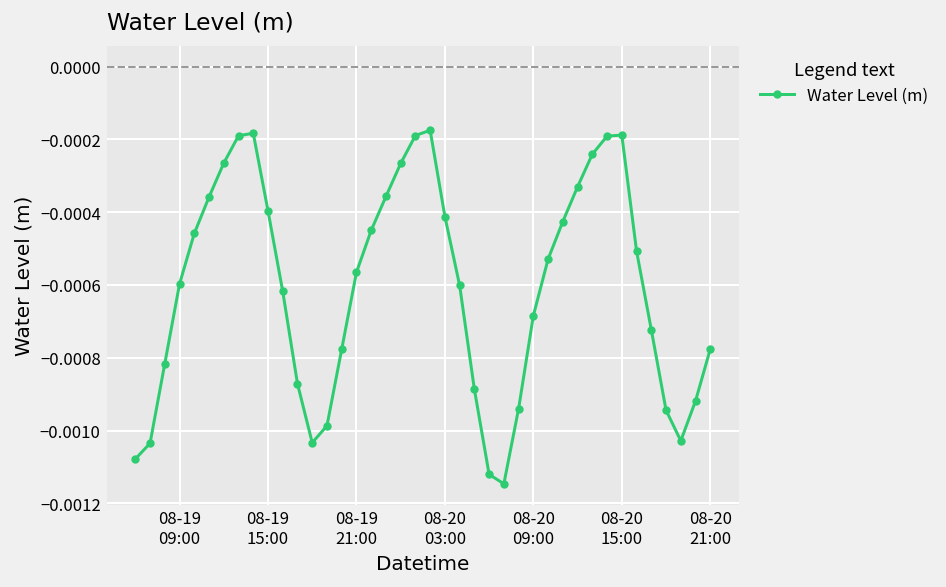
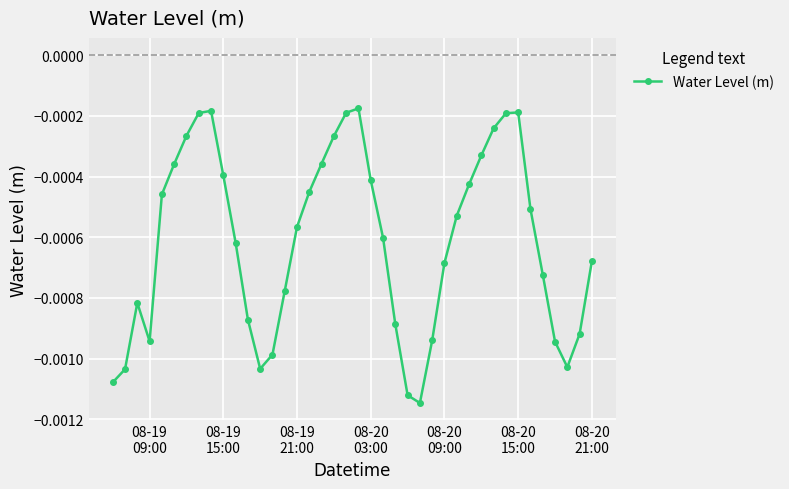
08-19 09:00: -0.00060 -> -0.00094
08-20 21:00: -0.00078 -> -0.00068
